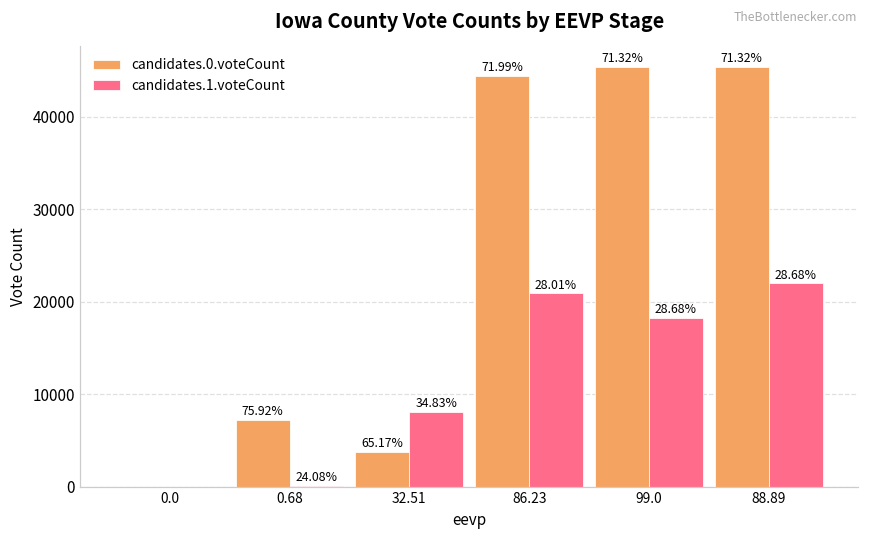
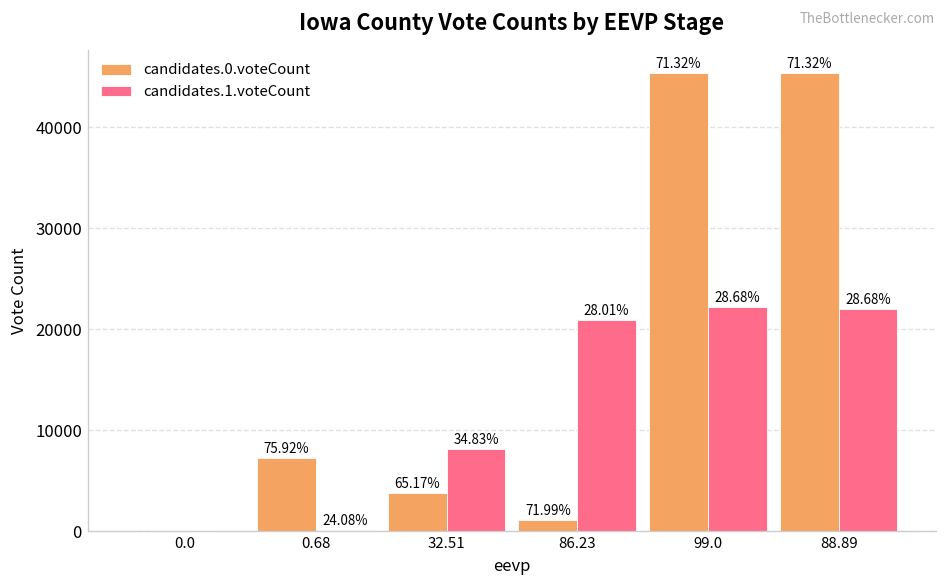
candidates.0.voteCount, 86.23: 44000 -> 1000
candidates.1.voteCount, 99.0: 18000 -> 22000
